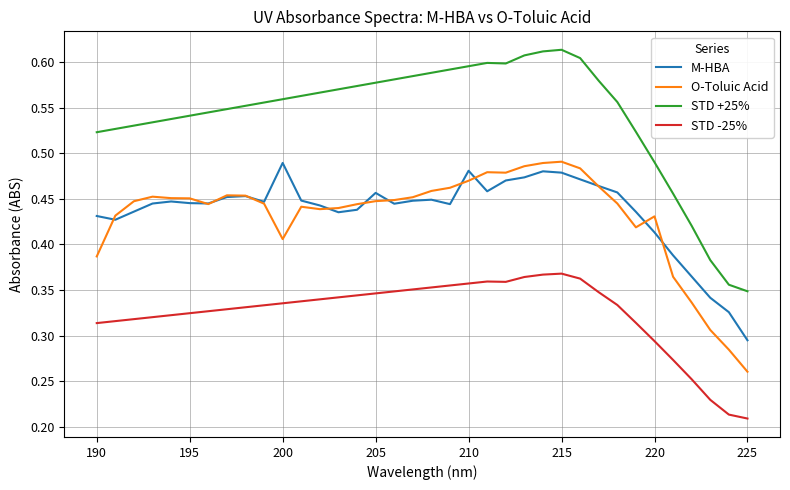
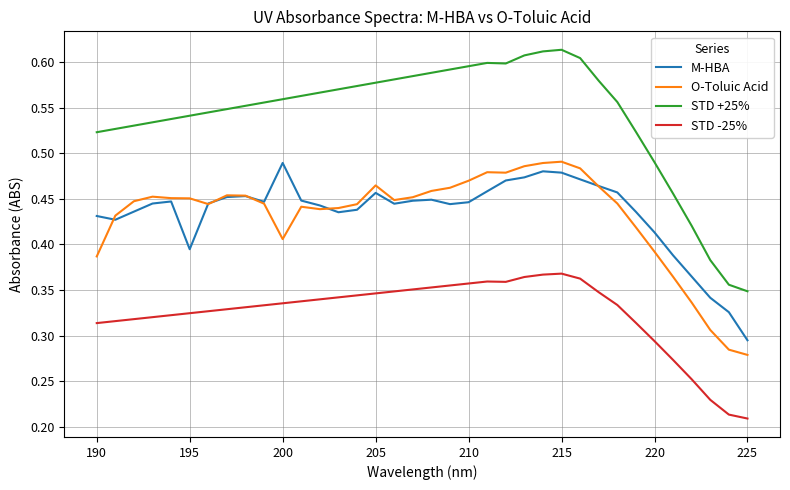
M-HBA, 195: 0.45 -> 0.39
O-Toluic Acid, 205: 0.45 -> 0.46
M-HBA, 210: 0.48 -> 0.45
O-Toluic Acid, 220: 0.43 -> 0.39
O-Toluic Acid, 225: 0.26 -> 0.28
